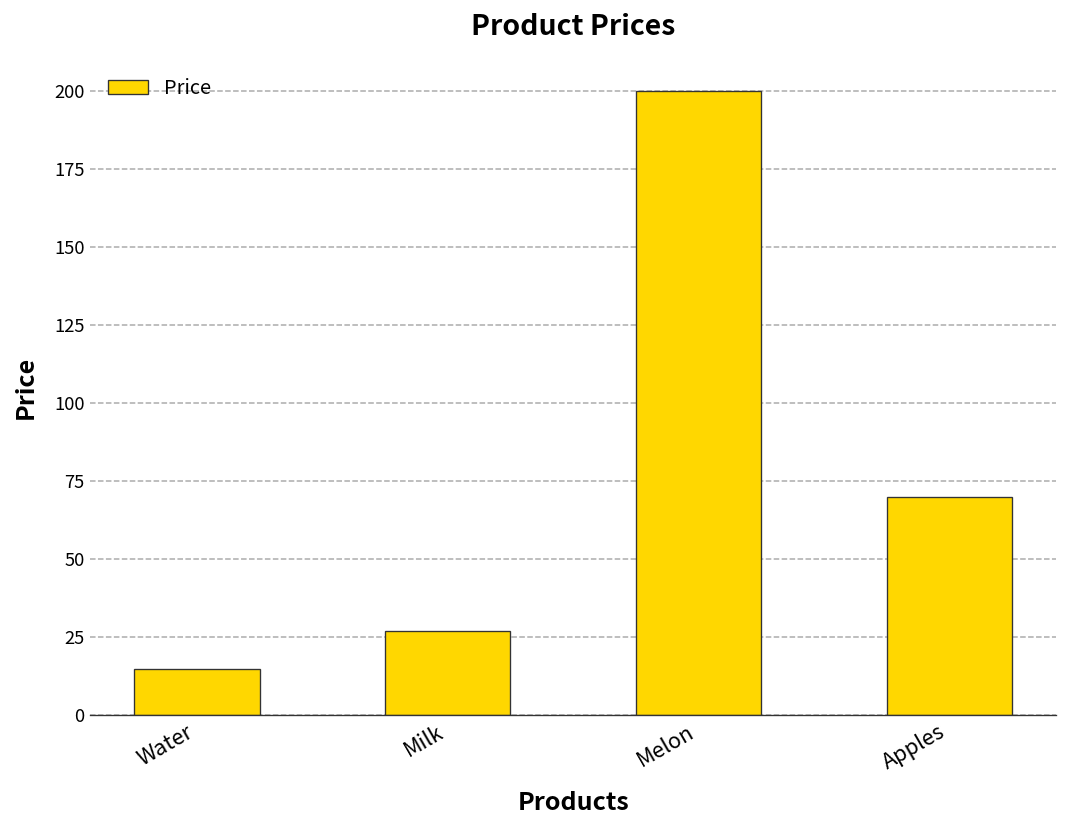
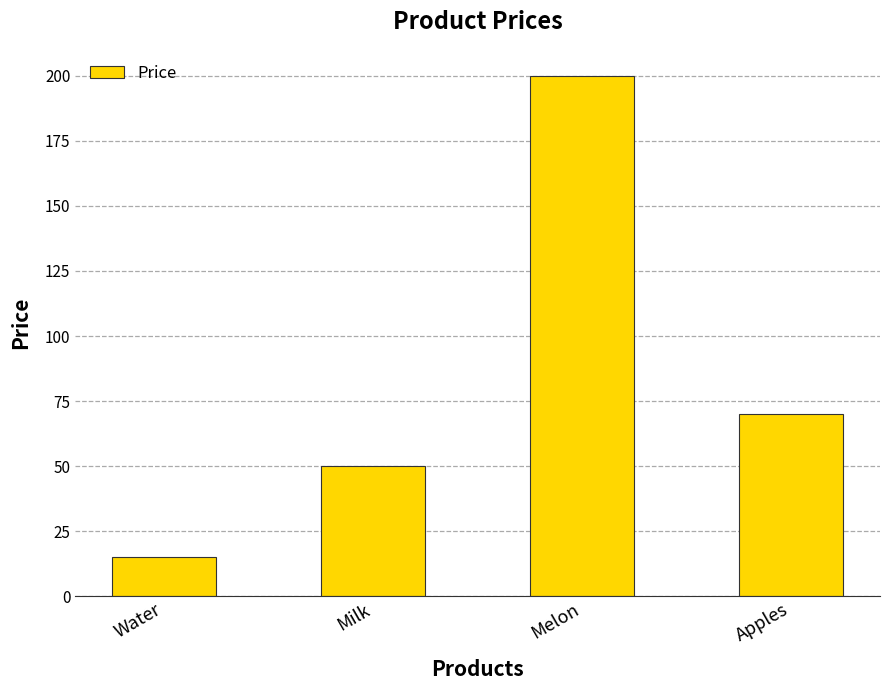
Milk: 27 -> 50
